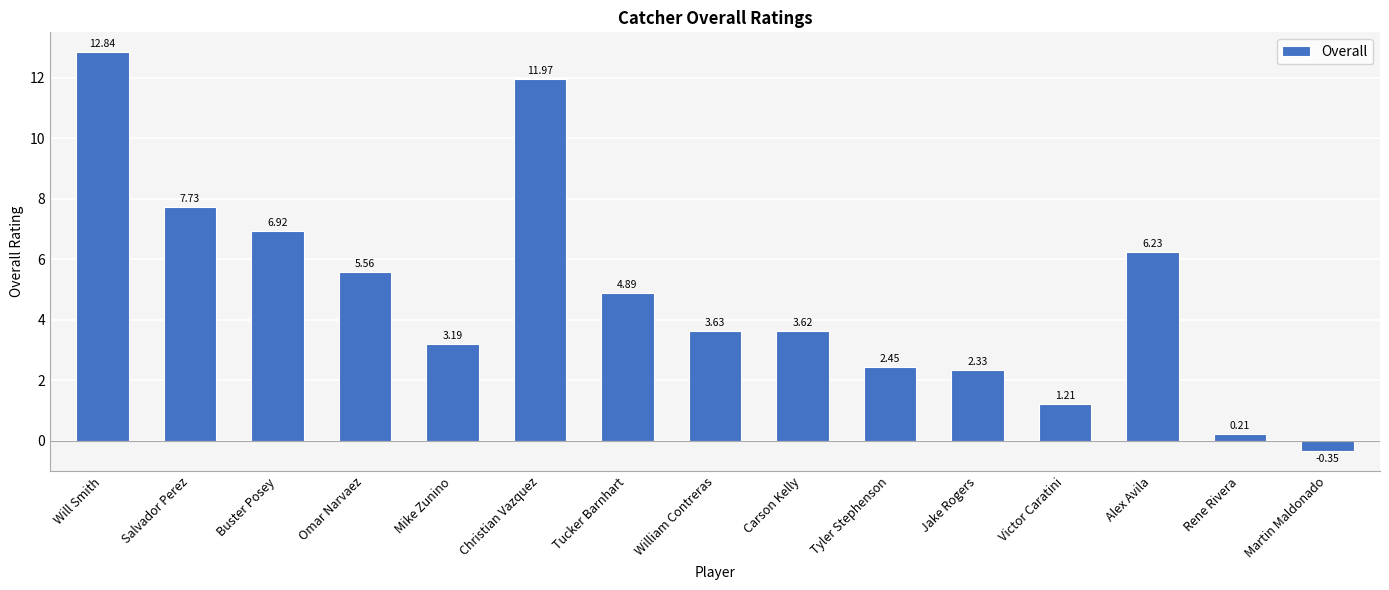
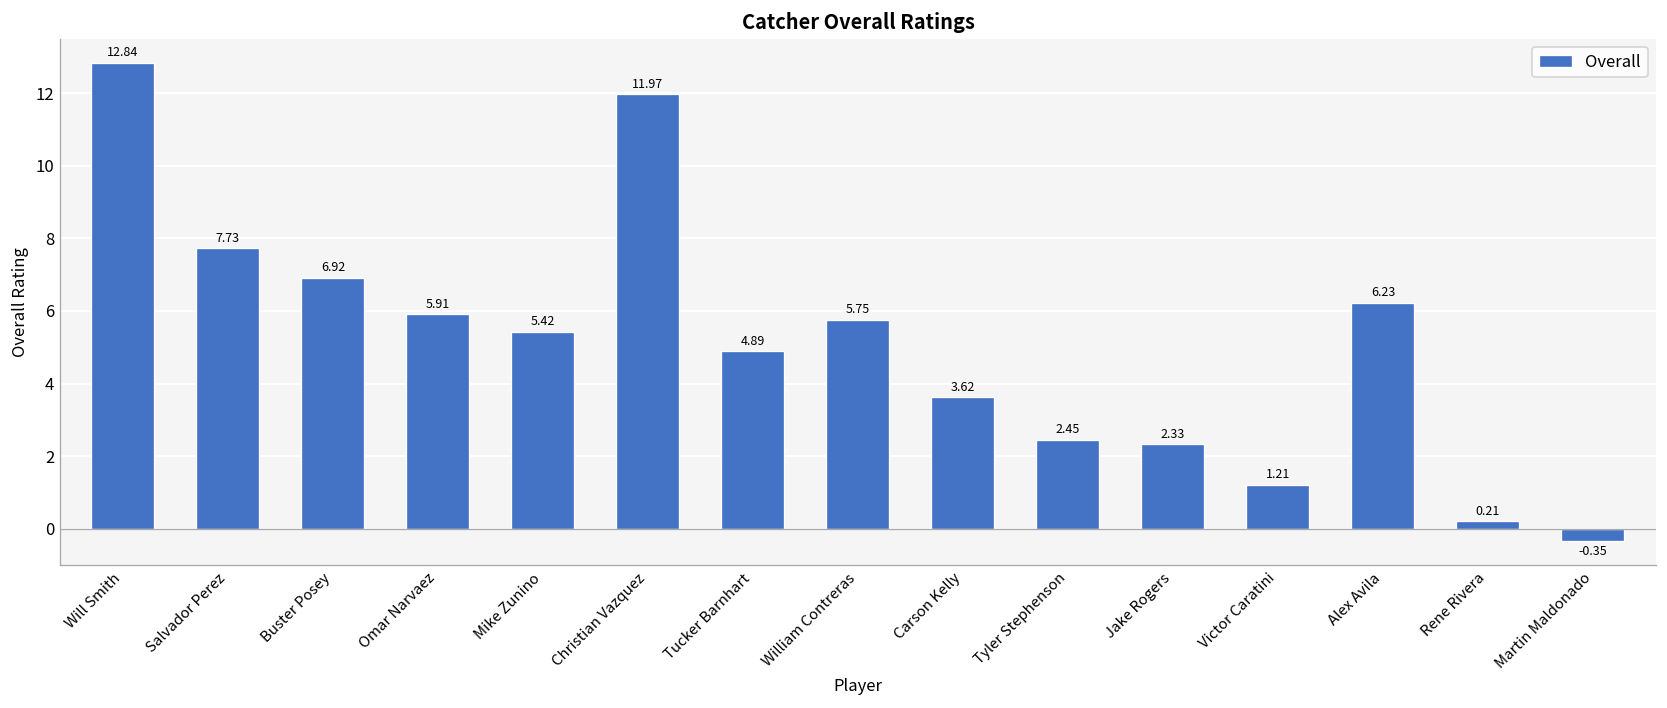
Omar Narvaez: 5.56 -> 5.91
Mike Zunino: 3.19 -> 5.42
William Contreras: 3.63 -> 5.75
